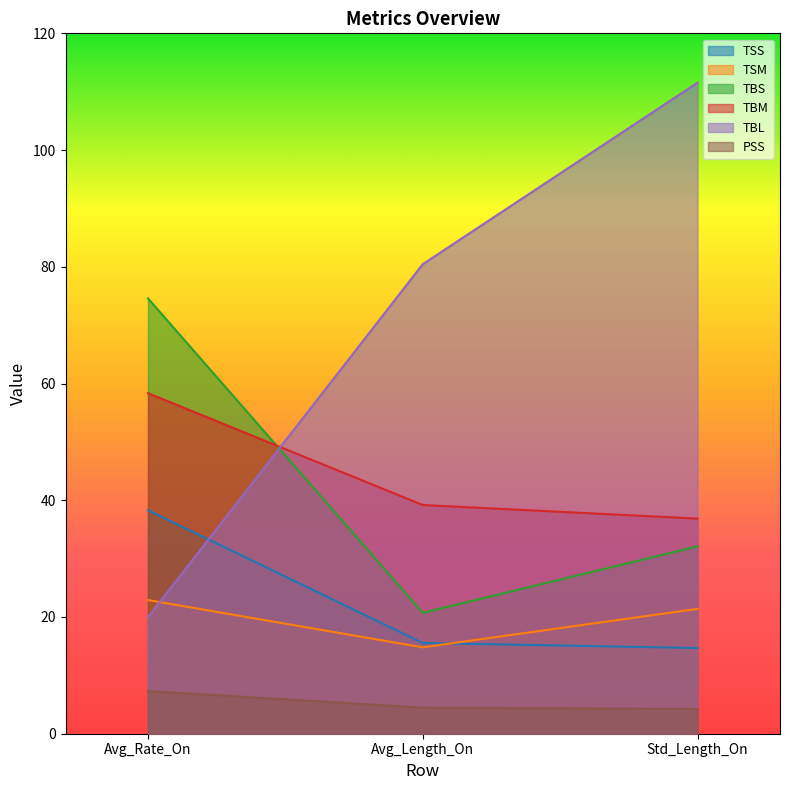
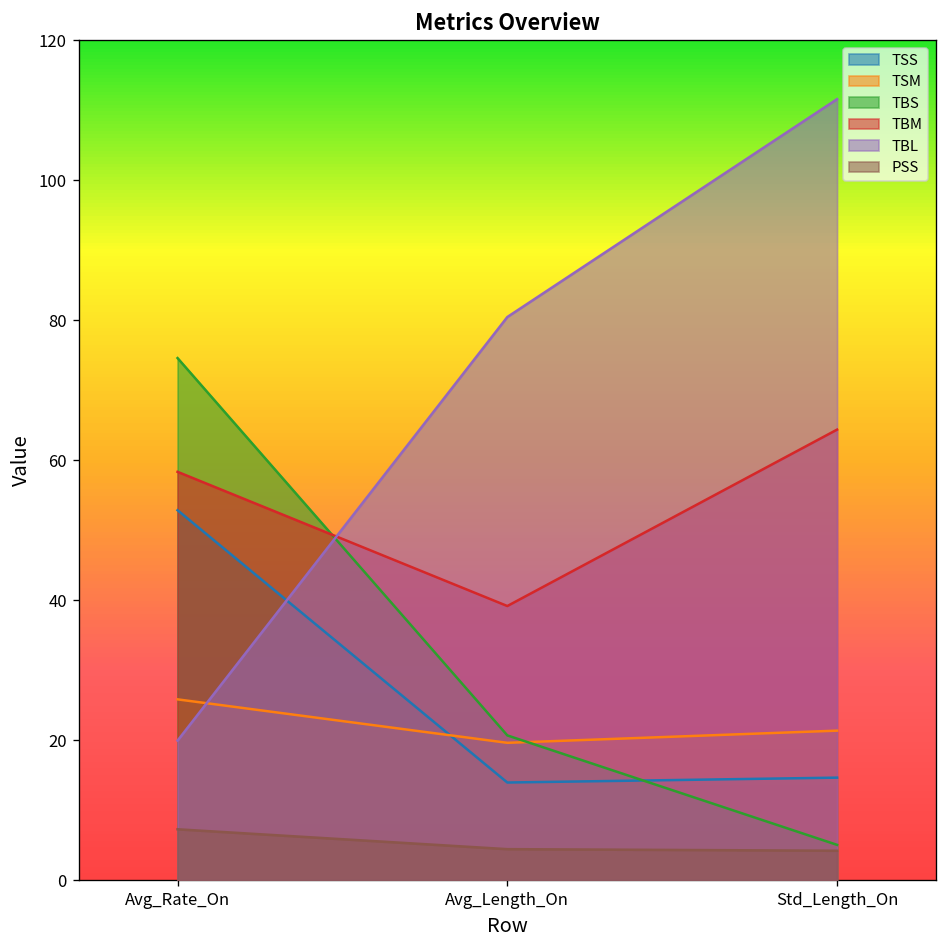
TSS, Avg_Rate_On: 38 -> 53
TSM, Avg_Rate_On: 23 -> 26
TSS, Avg_Length_On: 16 -> 14
TSM, Avg_Length_On: 15 -> 20
TBS, Std_Length_On: 32 -> 5
TBM, Std_Length_On: 37 -> 64
